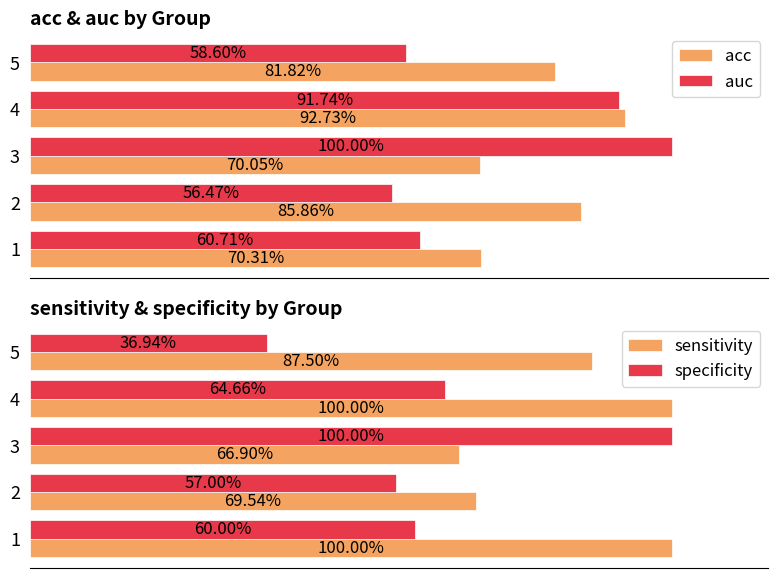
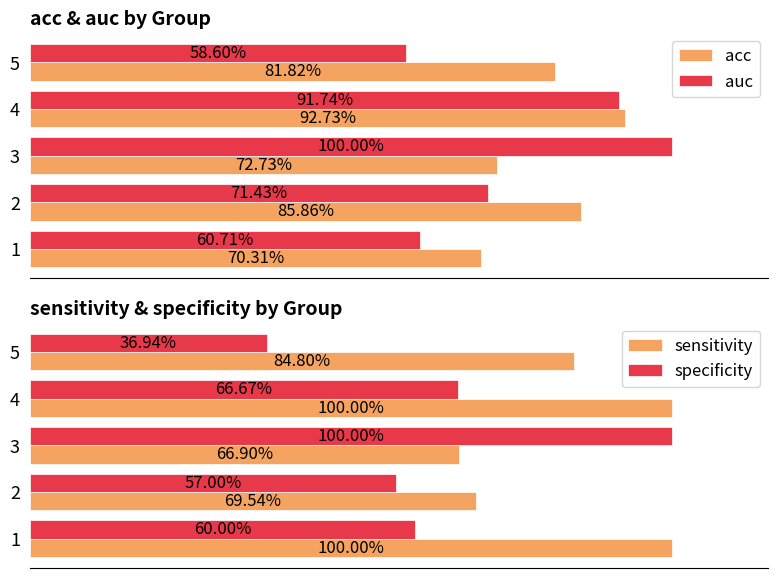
acc & auc by Group, acc, 3: 70.05% -> 72.73%
acc & auc by Group, auc, 2: 56.47% -> 71.43%
sensitivity & specificity by Group, sensitivity, 5: 87.50% -> 84.80%
sensitivity & specificity by Group, specificity, 4: 64.66% -> 66.67%
